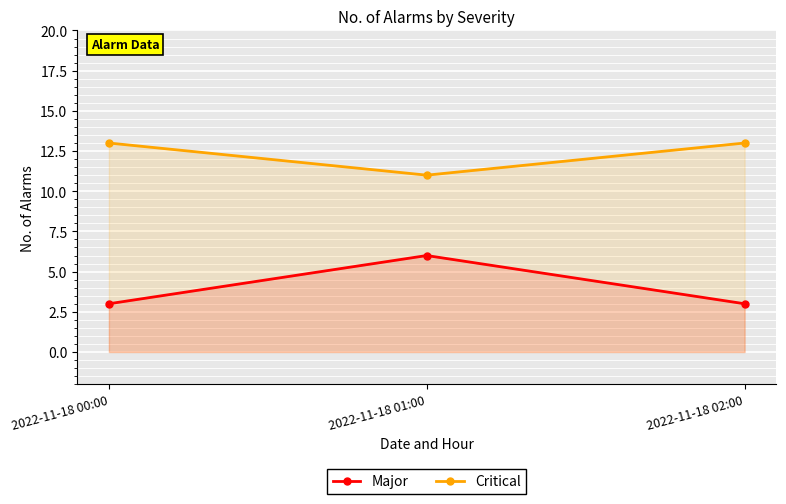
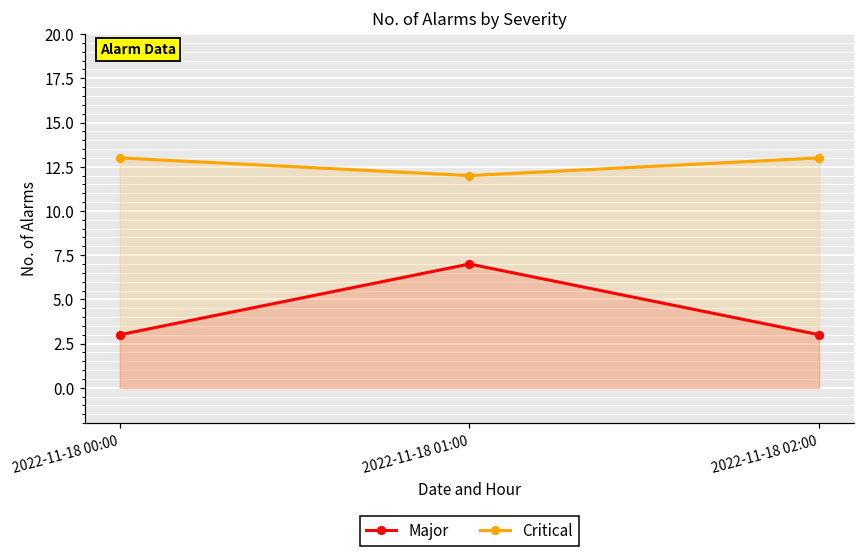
Major, 2022-11-18 01:00: 6 -> 7
Critical, 2022-11-18 01:00: 11 -> 12
